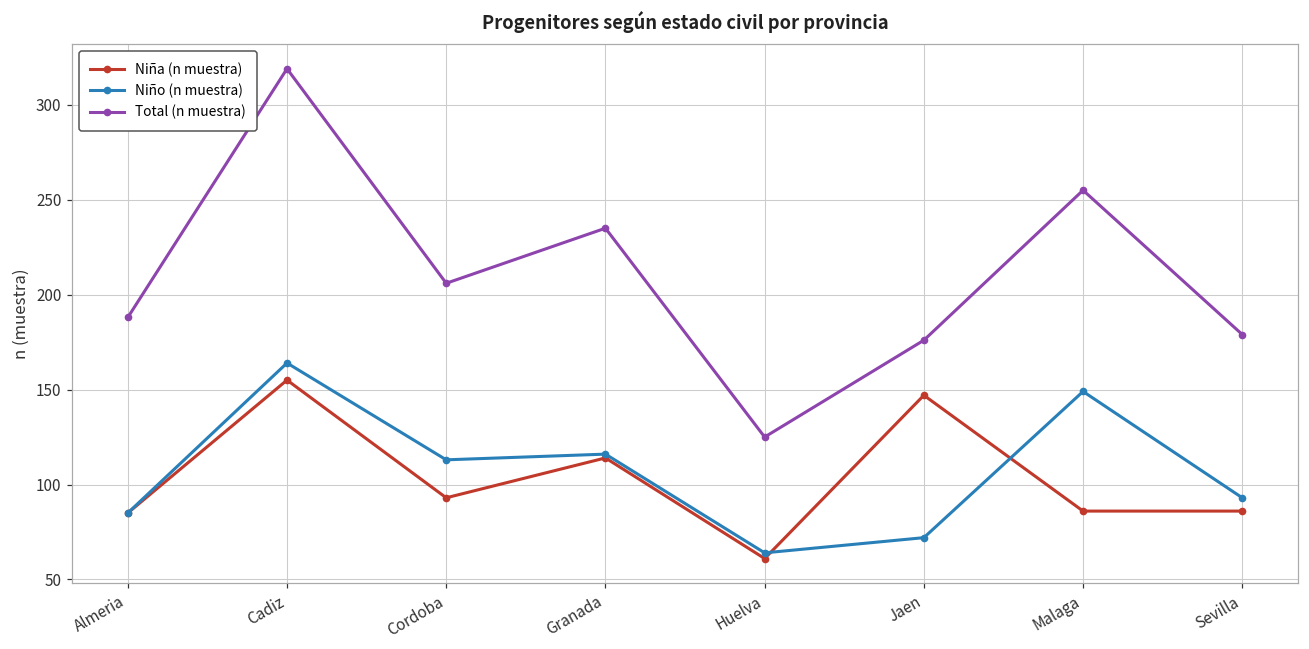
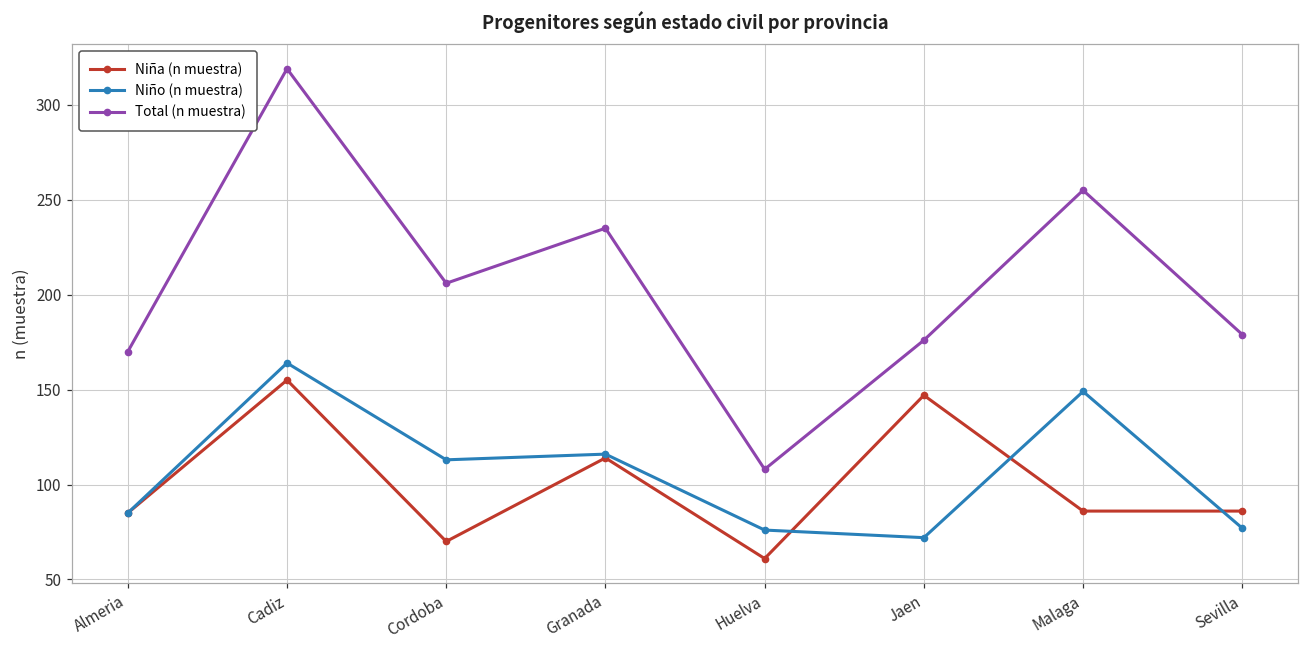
Total (n muestra), Almeria: 188 -> 170
Niña (n muestra), Cordoba: 93 -> 70
Niño (n muestra), Huelva: 64 -> 76
Total (n muestra), Huelva: 125 -> 108
Niño (n muestra), Sevilla: 93 -> 77
